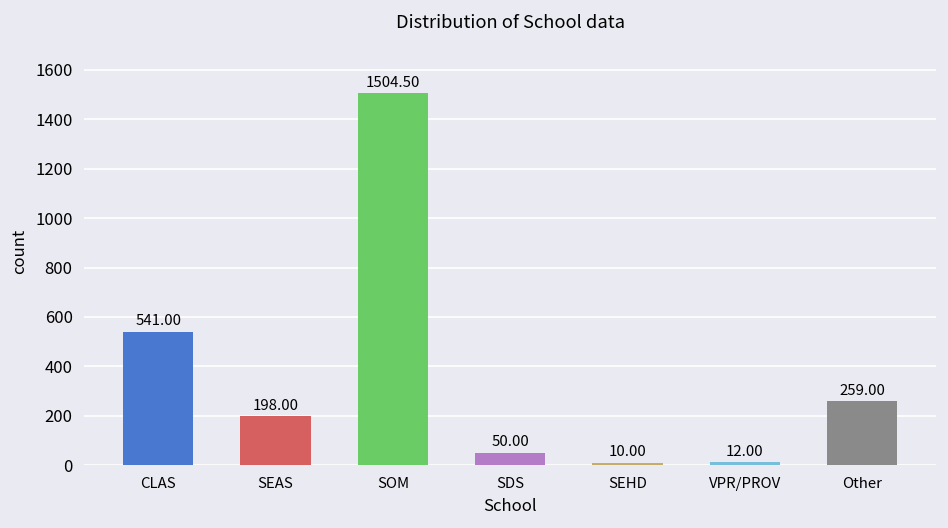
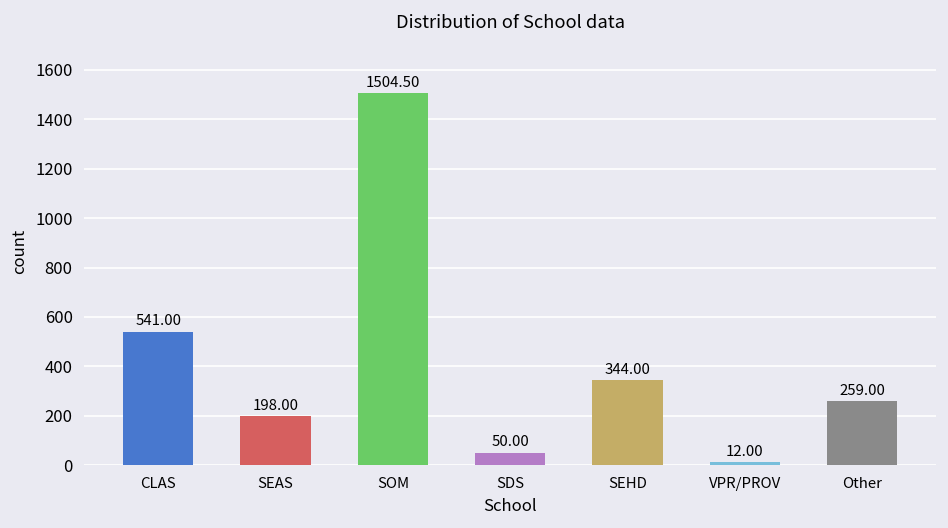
SEHD: 10.00 -> 344.00
